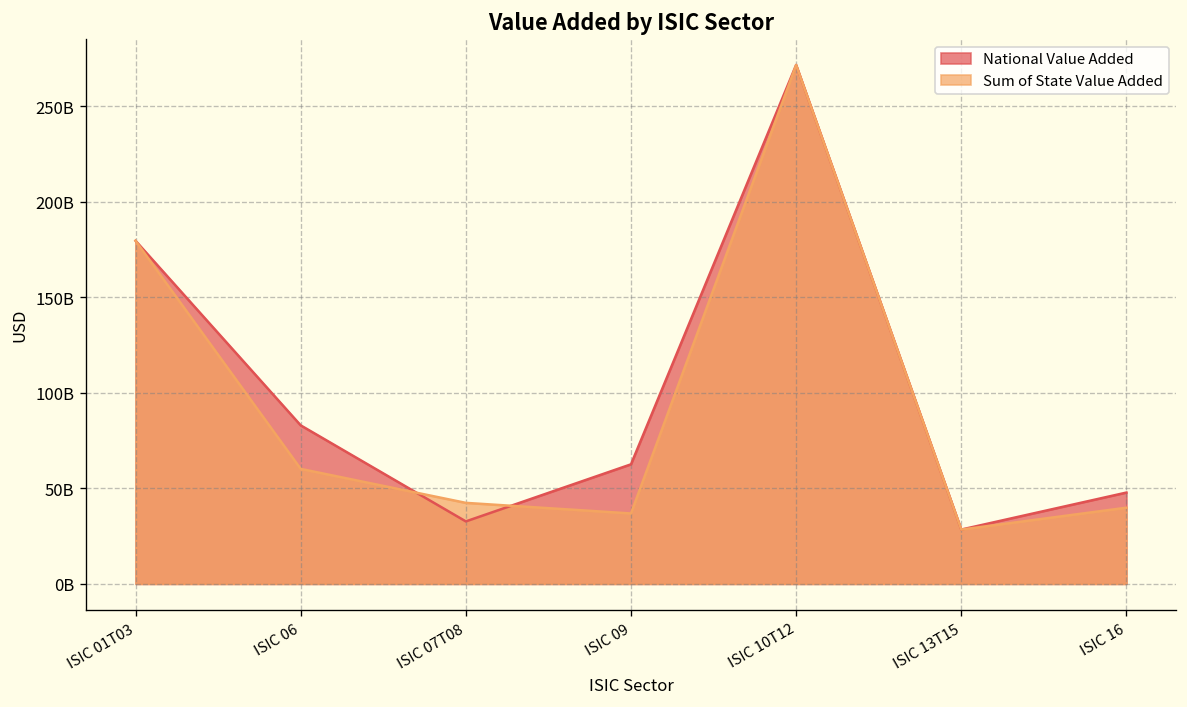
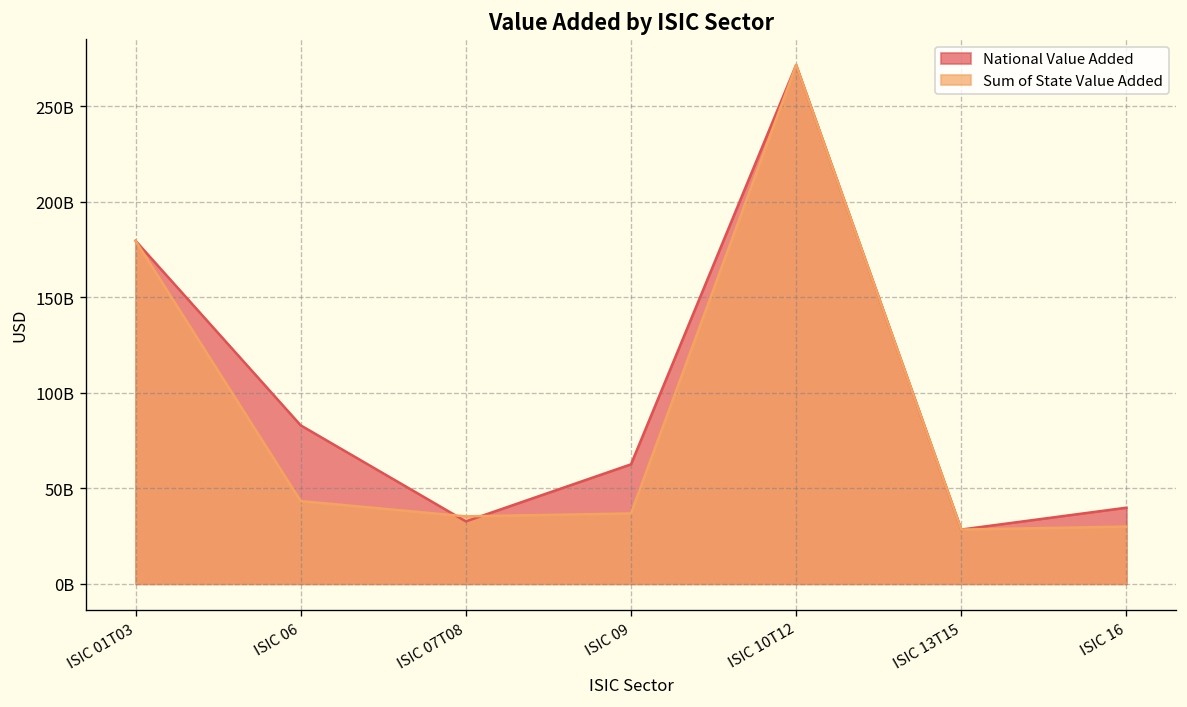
Sum of State Value Added, ISIC 06: 60000000000 -> 43000000000
Sum of State Value Added, ISIC 07T08: 42000000000 -> 35000000000
National Value Added, ISIC 16: 48000000000 -> 40000000000
Sum of State Value Added, ISIC 16: 40000000000 -> 30000000000
